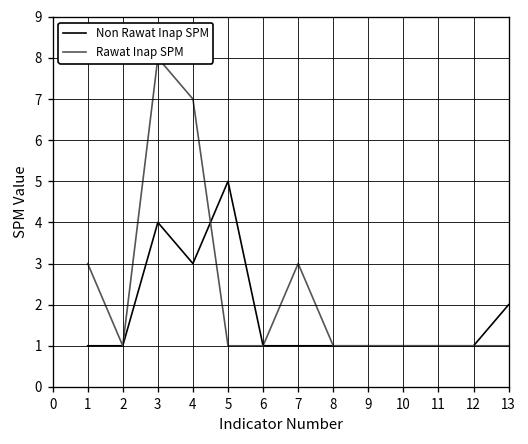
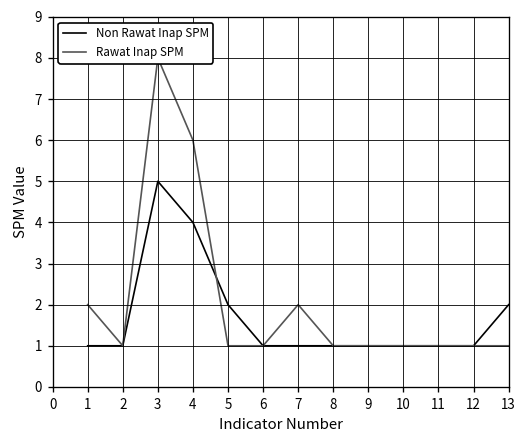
Rawat Inap SPM, 1: 3 -> 2
Non Rawat Inap SPM, 3: 4 -> 5
Non Rawat Inap SPM, 4: 3 -> 4
Rawat Inap SPM, 4: 7 -> 6
Non Rawat Inap SPM, 5: 5 -> 2
Rawat Inap SPM, 7: 3 -> 2
